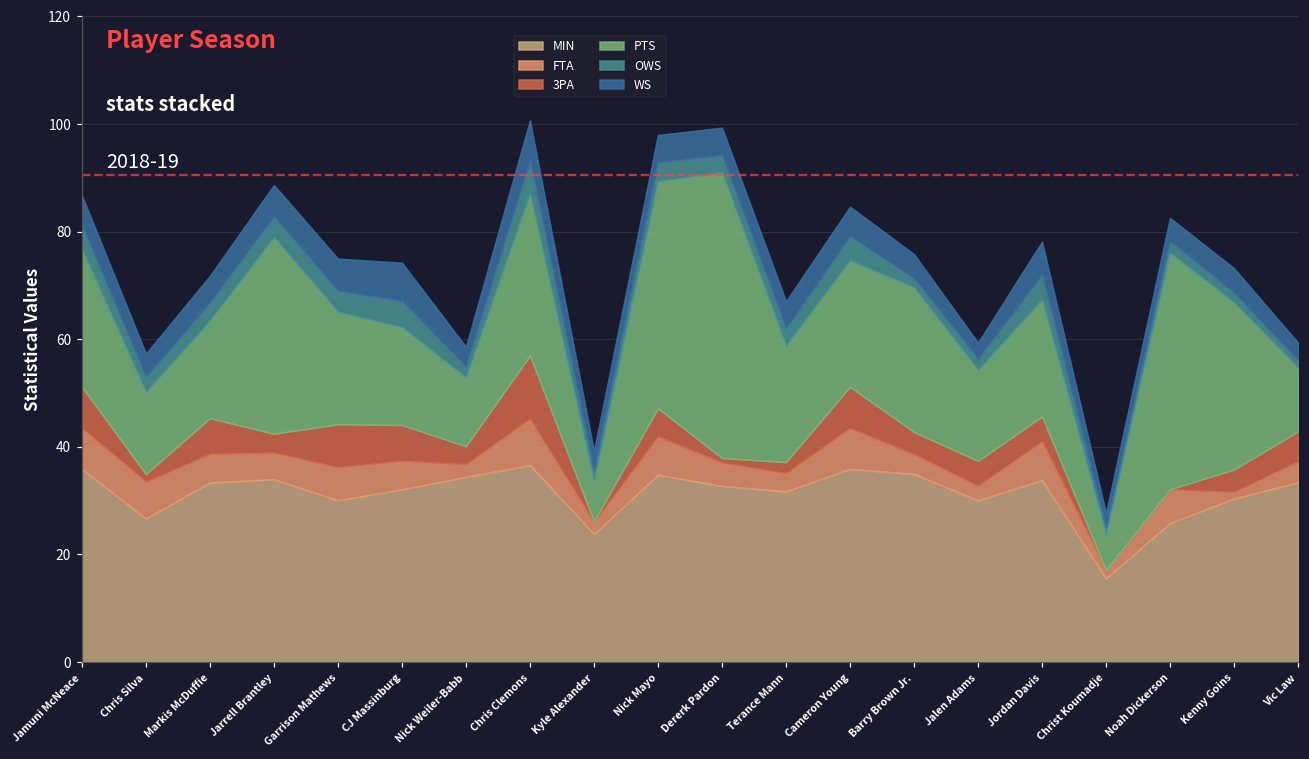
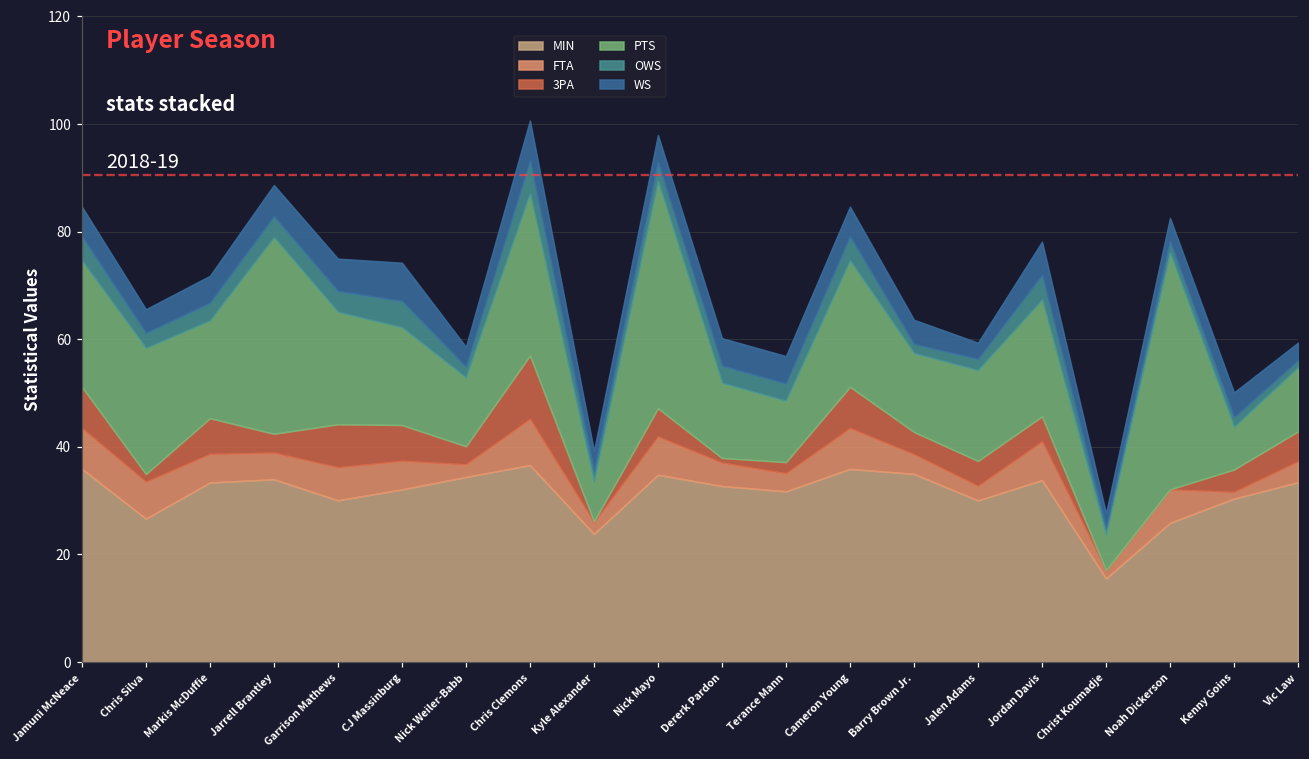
PTS, Jamuni McNeace: 26 -> 23
PTS, Chris Silva: 15 -> 23
PTS, Dererk Pardon: 53 -> 14
PTS, Terance Mann: 22 -> 11
PTS, Barry Brown Jr.: 27 -> 15
PTS, Kenny Goins: 31 -> 8
